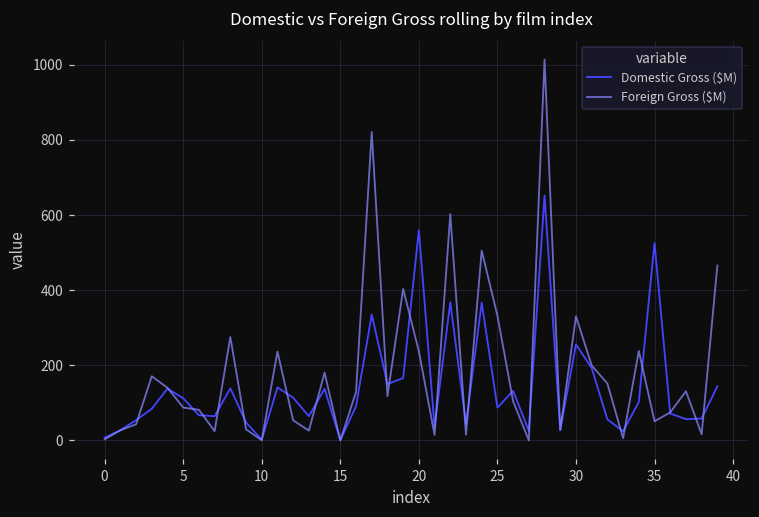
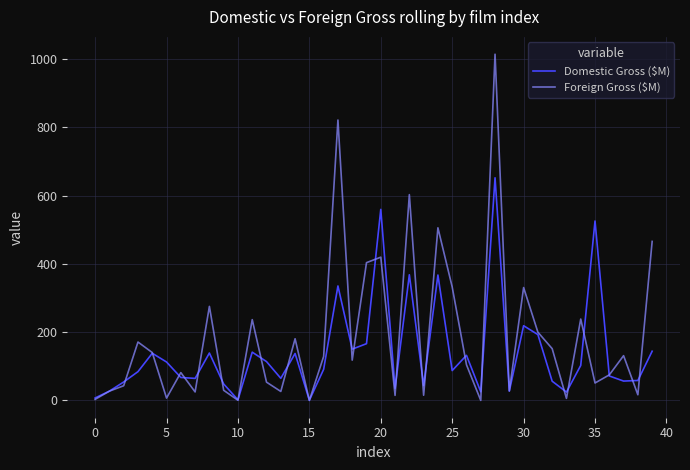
Foreign Gross ($M), 5: 90 -> 10
Foreign Gross ($M), 20: 240 -> 420
Domestic Gross ($M), 30: 260 -> 220
